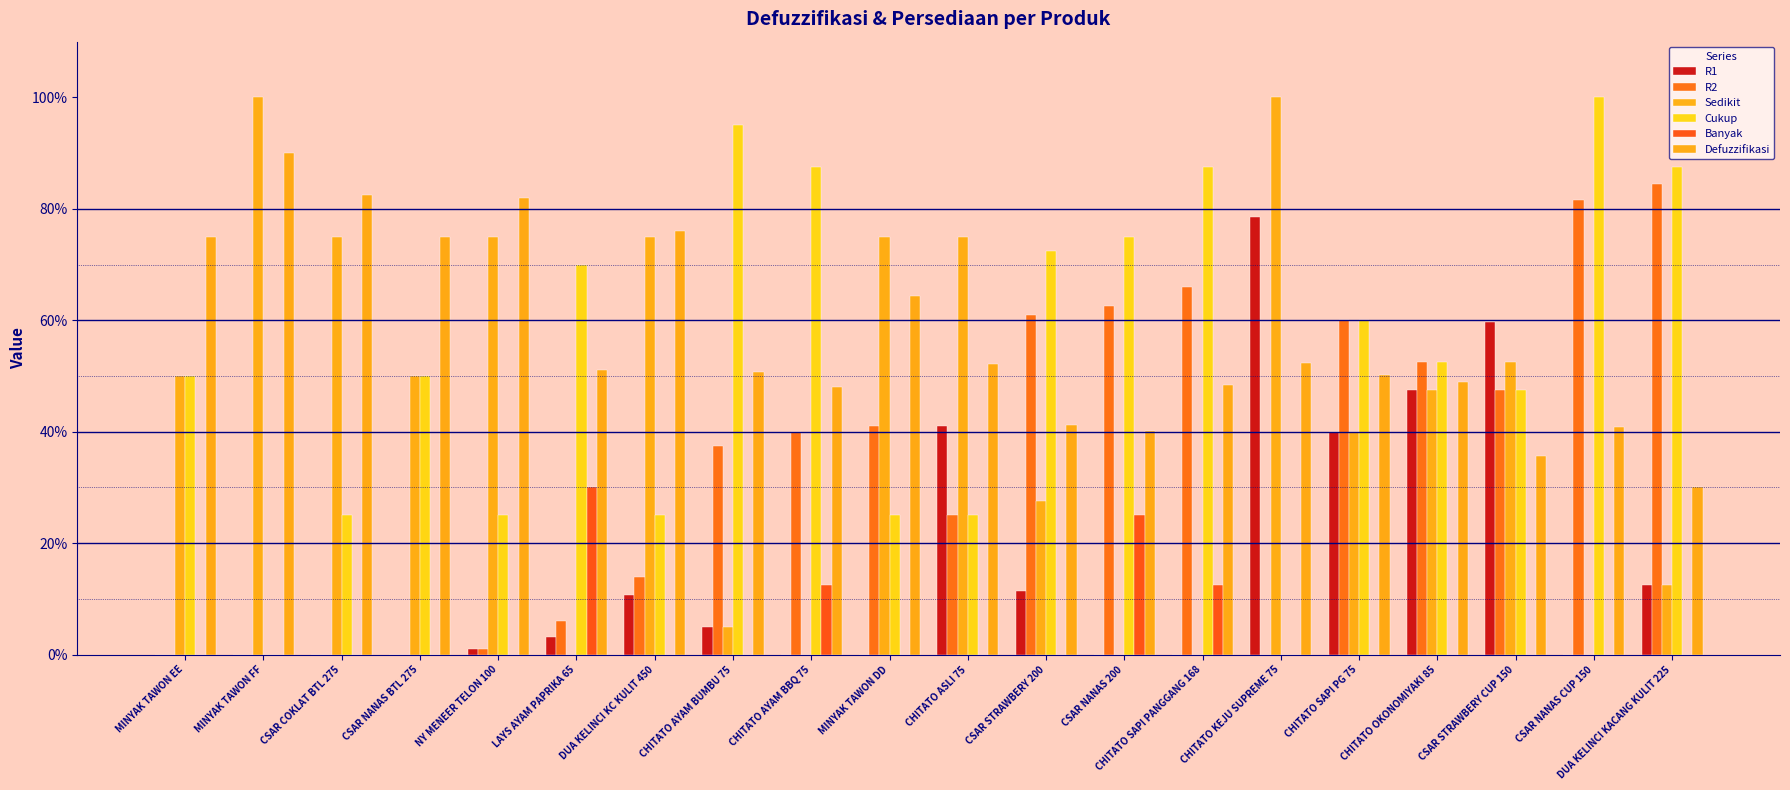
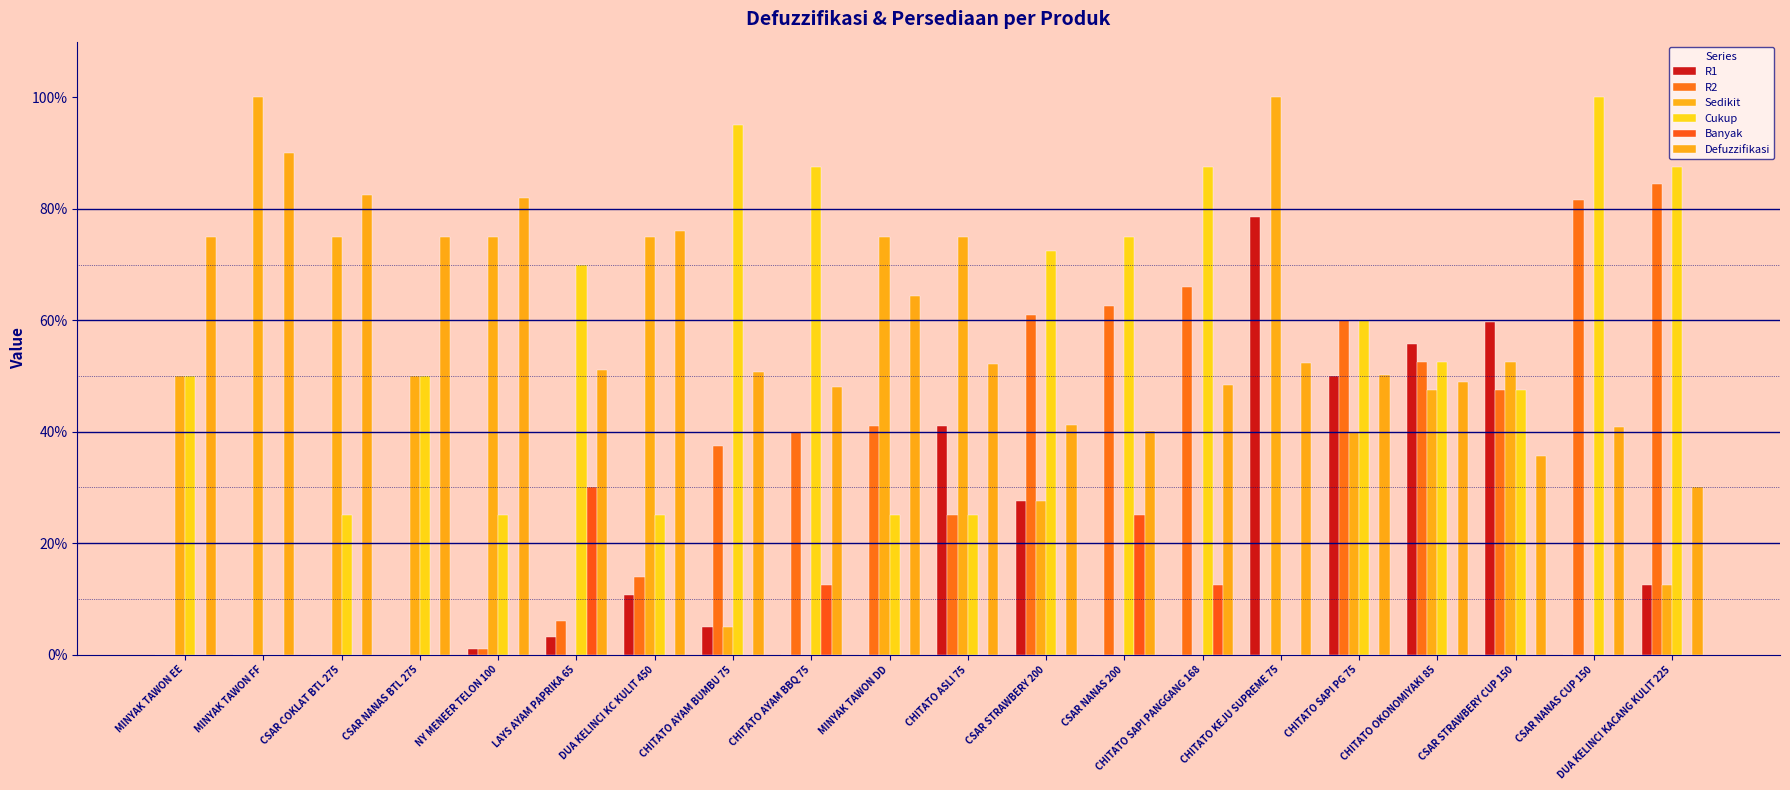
R1, CSAR STRAWBERY 200: 11% -> 28%
R1, CHITATO SAPI PG 75: 40% -> 50%
R1, CHITATO OKONOMIYAKI 85: 48% -> 56%
